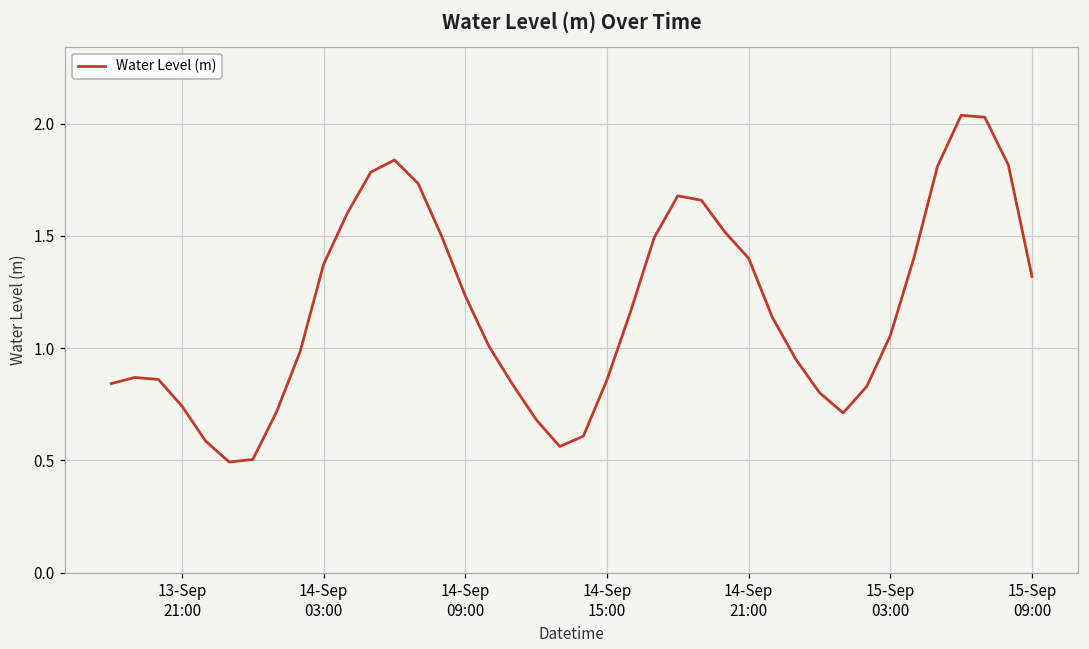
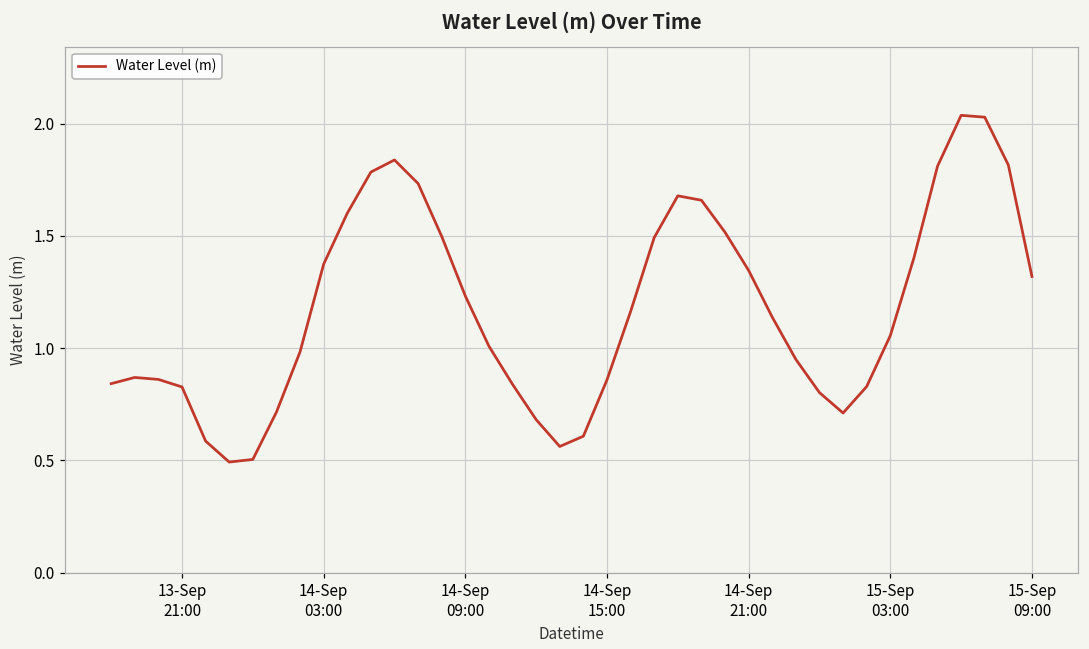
13-Sep 21:00: 0.74 -> 0.83
14-Sep 21:00: 1.40 -> 1.35
